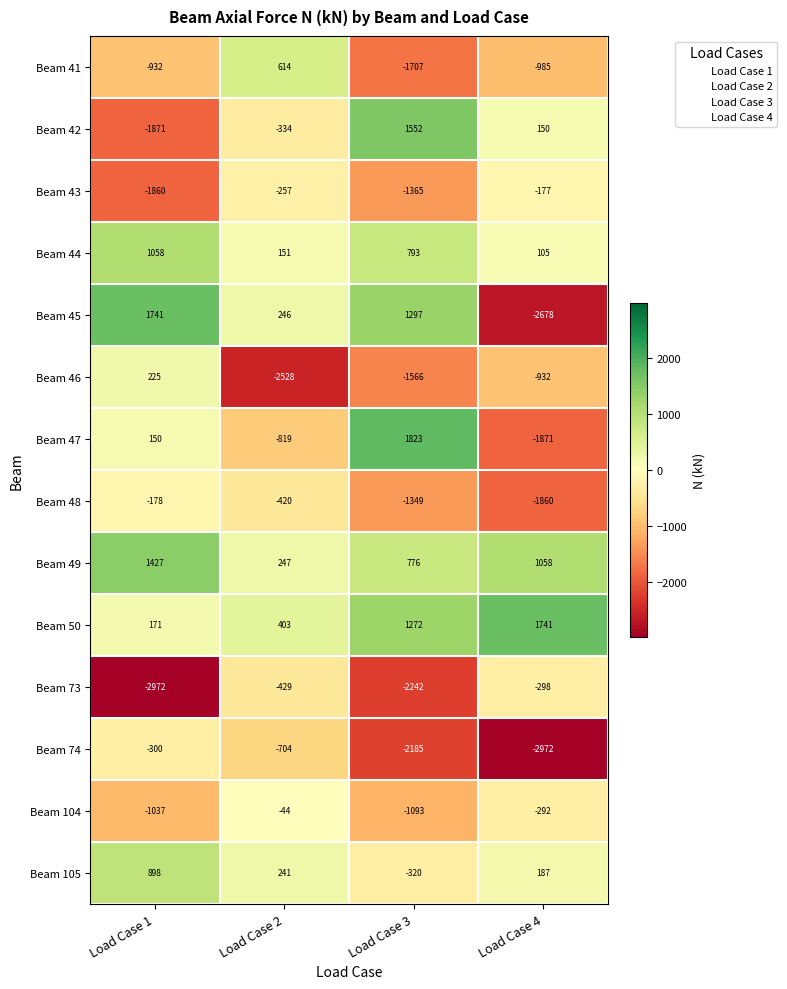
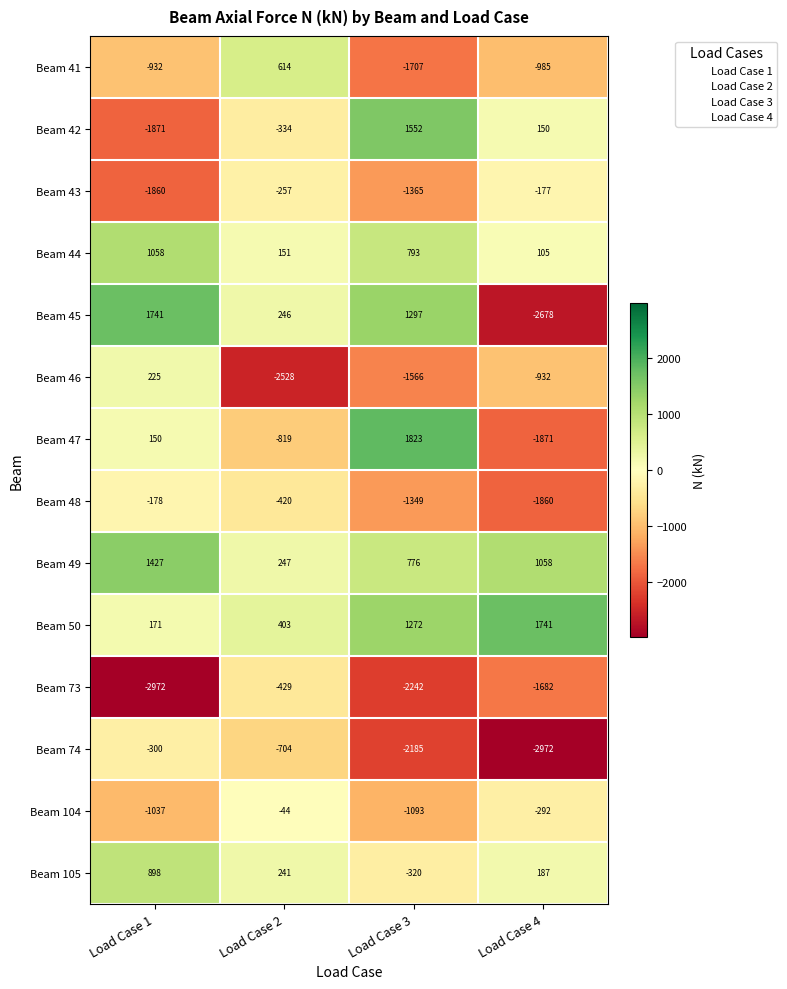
Beam 73, Load Case 4: -298 -> -1682
